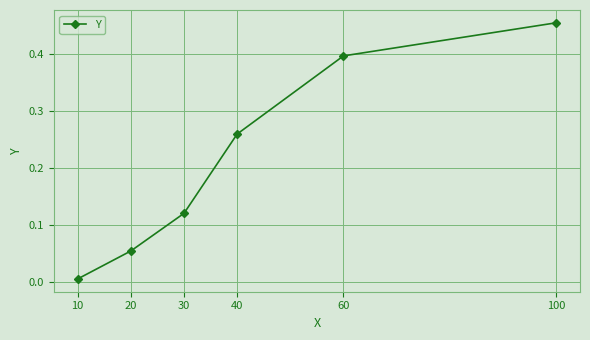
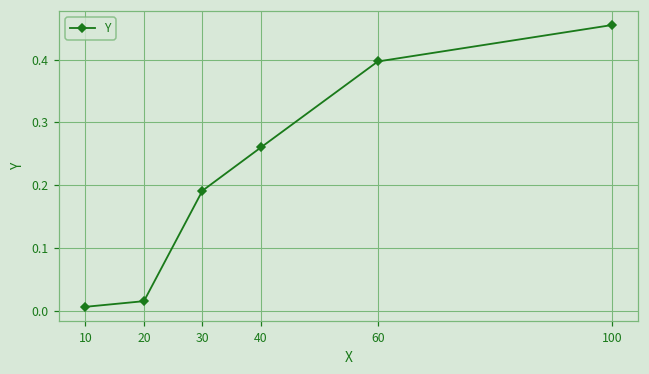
20: 0.06 -> 0.02
30: 0.12 -> 0.19
